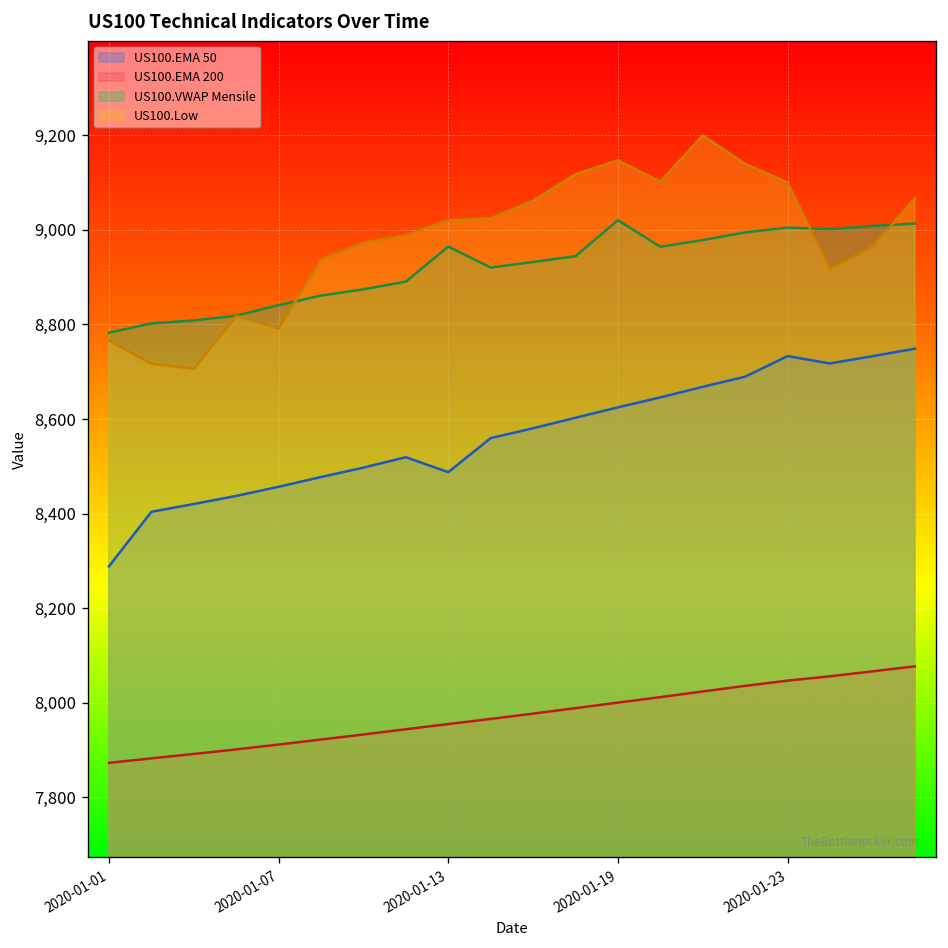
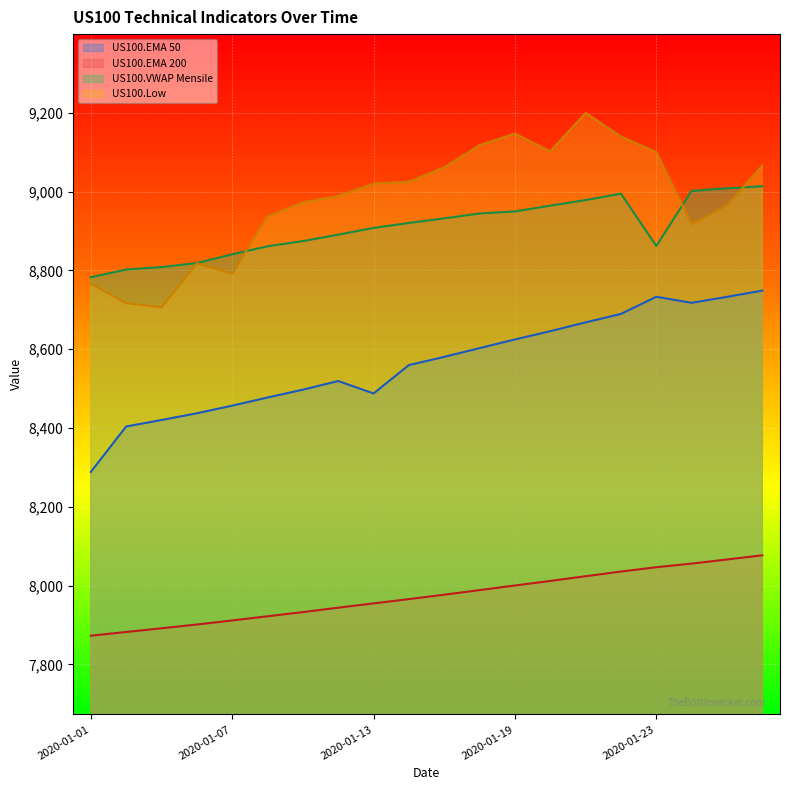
US100.VWAP Mensile, 2020-01-13: 8,960 -> 8,910
US100.VWAP Mensile, 2020-01-19: 9,020 -> 8,950
US100.VWAP Mensile, 2020-01-23: 9,000 -> 8,860
